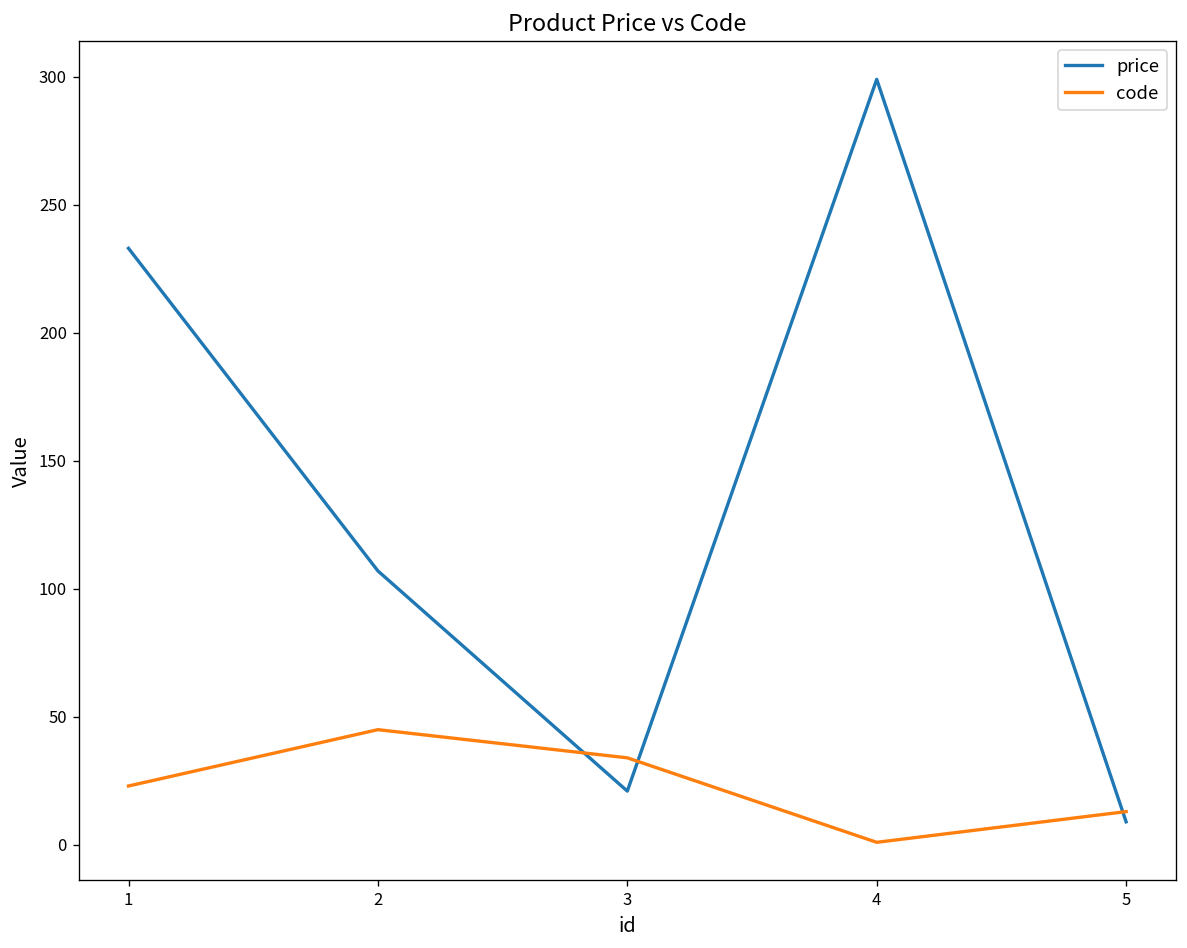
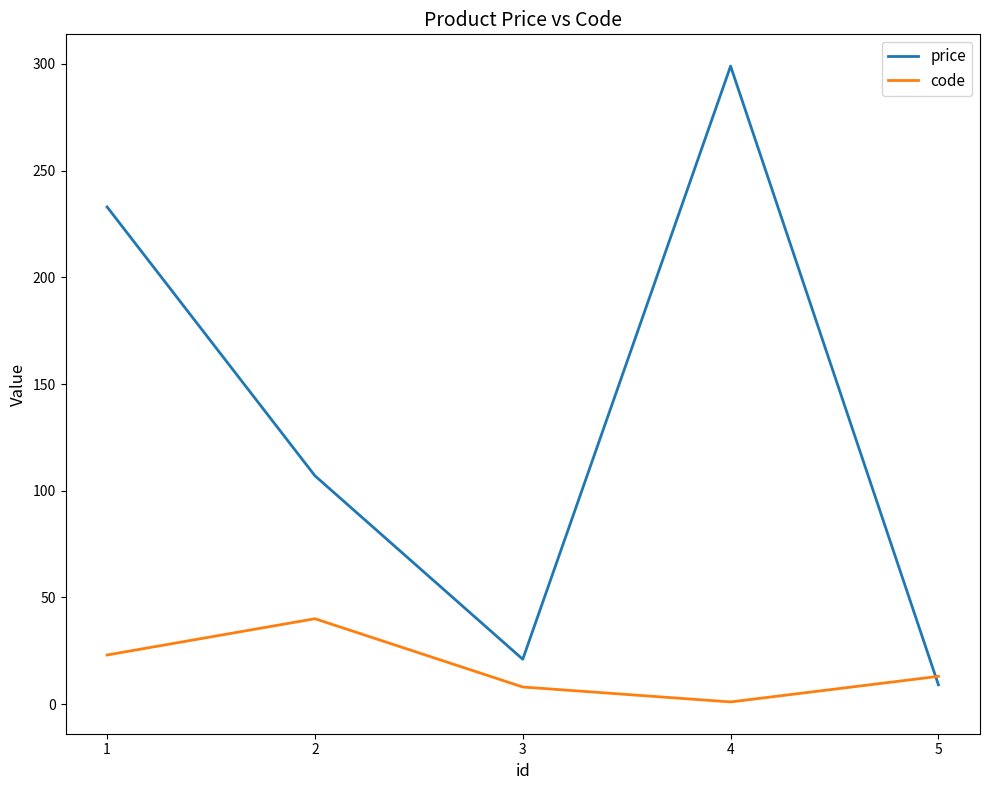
code, 2: 45 -> 40
code, 3: 34 -> 8
